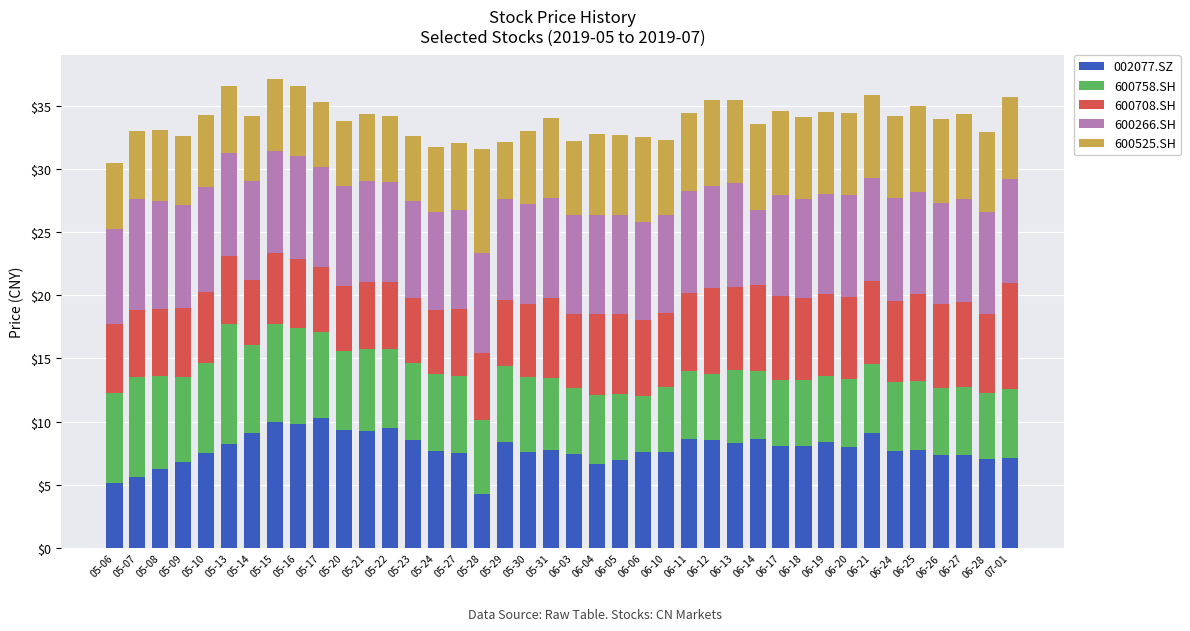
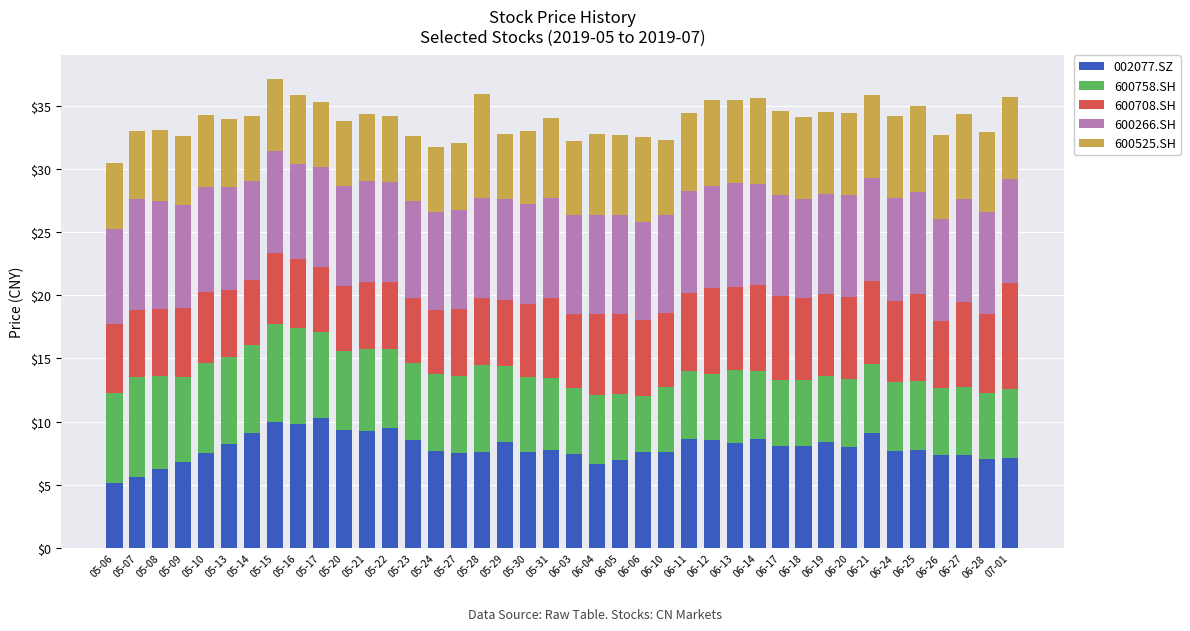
600758.SH, 05-13: $9.5 -> $6.8
600266.SH, 05-16: $8.2 -> $7.5
002077.SZ, 05-28: $4.2 -> $7.6
600758.SH, 05-28: $5.9 -> $6.9
600525.SH, 05-29: $4.5 -> $5.2
600266.SH, 06-14: $6.0 -> $8.1
600708.SH, 06-26: $6.6 -> $5.3
